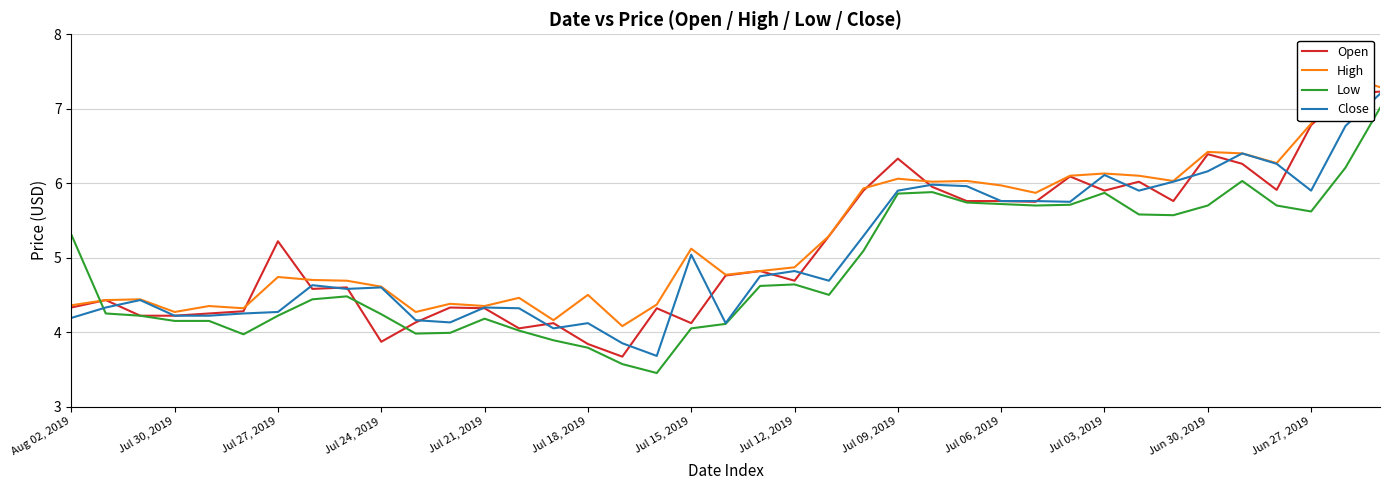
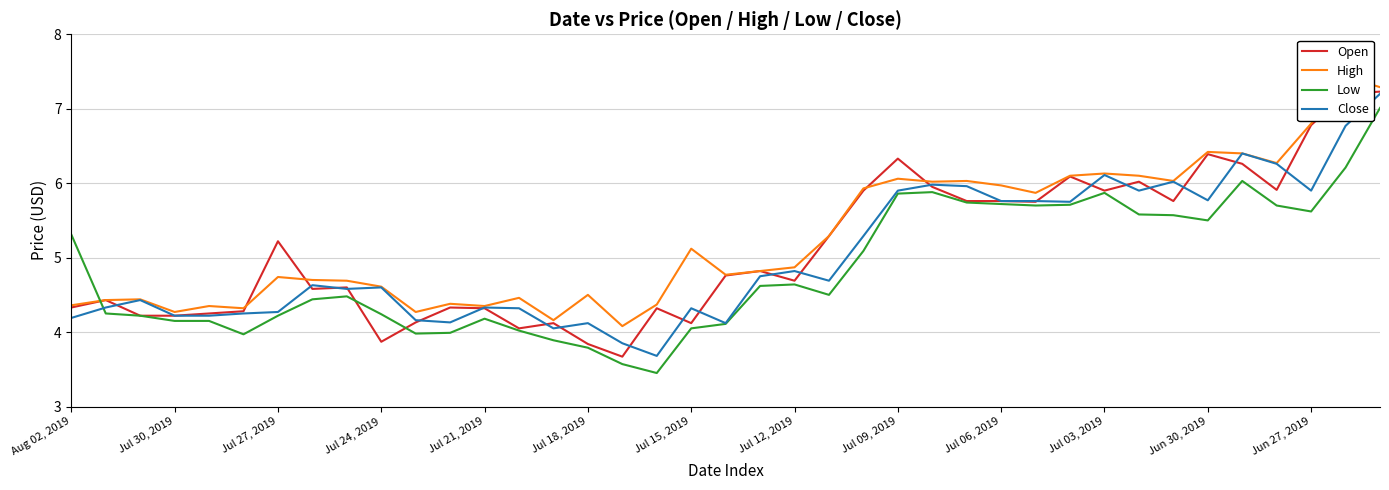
Close, Jul 15, 2019: 5.0 -> 4.3
Low, Jun 30, 2019: 5.7 -> 5.5
Close, Jun 30, 2019: 6.2 -> 5.8
